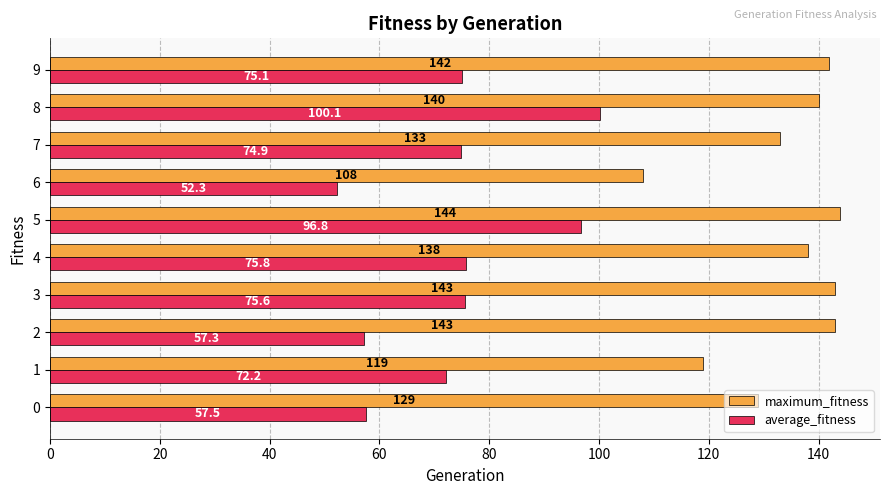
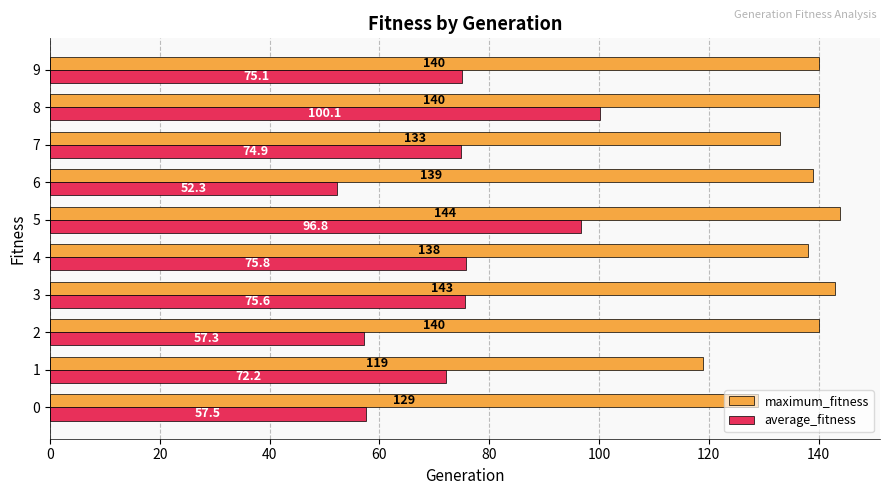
maximum_fitness, 9: 142 -> 140
maximum_fitness, 6: 108 -> 139
maximum_fitness, 2: 143 -> 140
